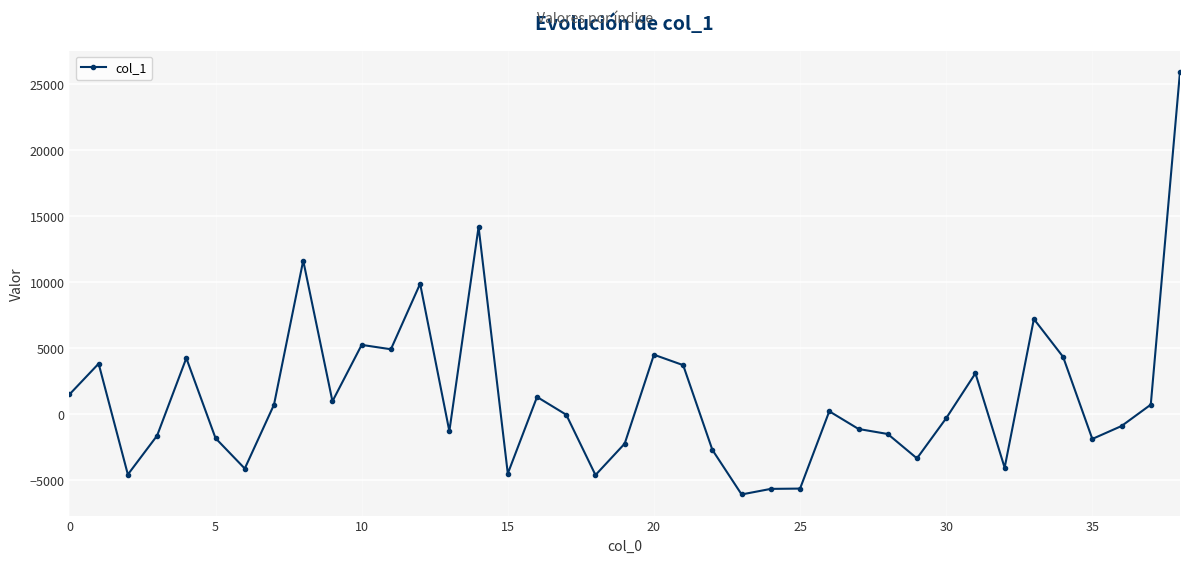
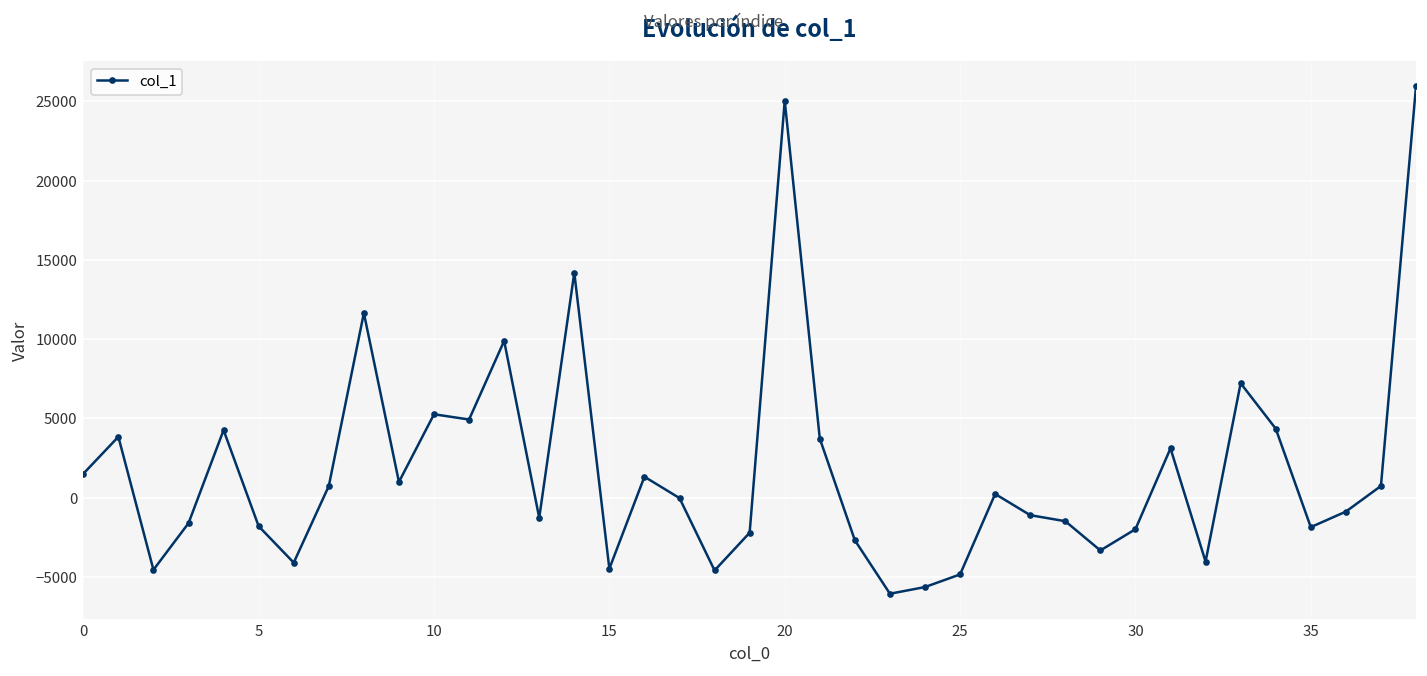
20: 4500 -> 25000
25: -5600 -> -4800
30: -300 -> -2000
